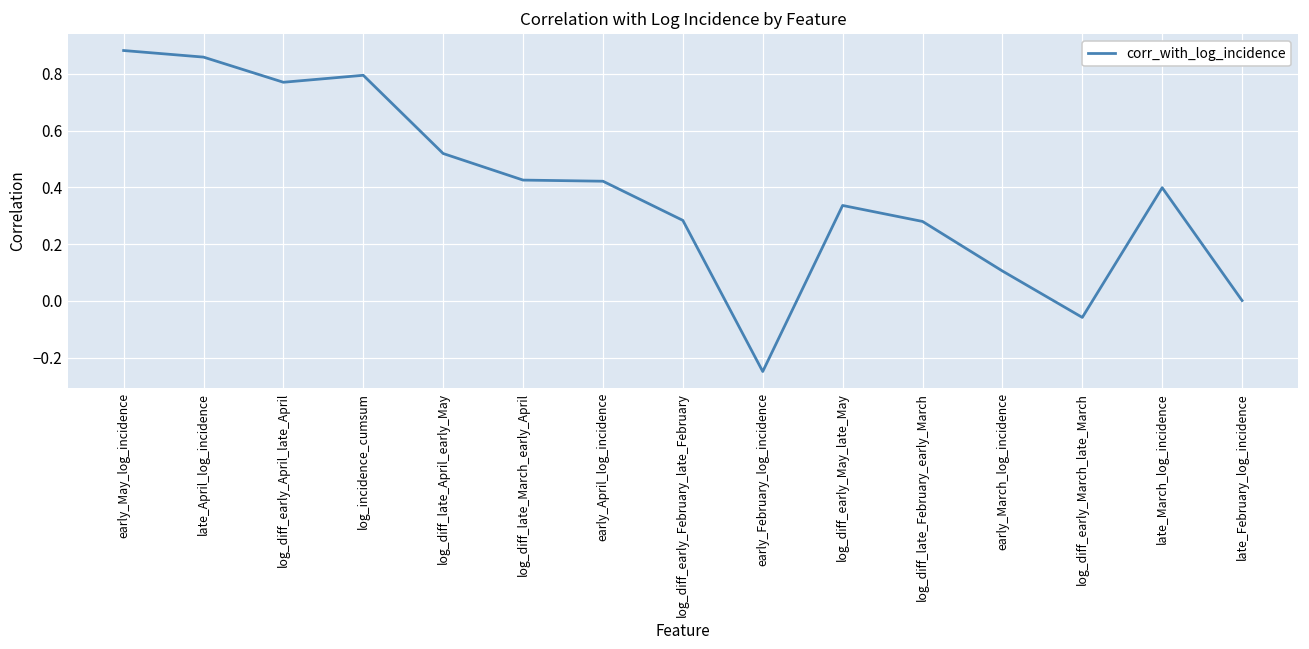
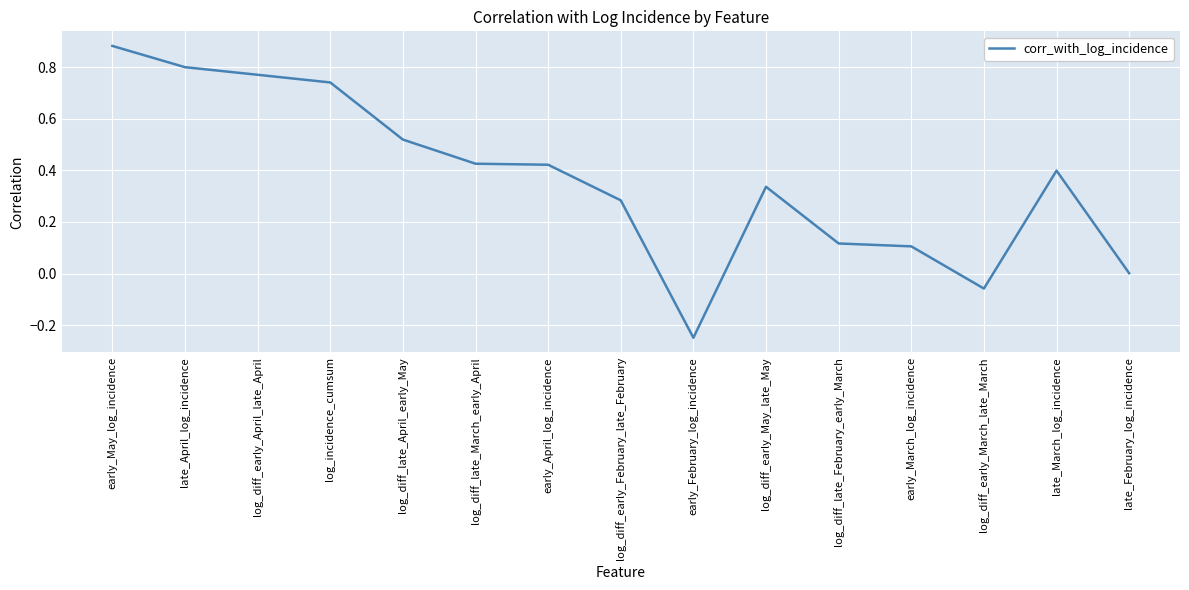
late_April_log_incidence: 0.86 -> 0.80
log_incidence_cumsum: 0.79 -> 0.74
log_diff_late_February_early_March: 0.28 -> 0.12
